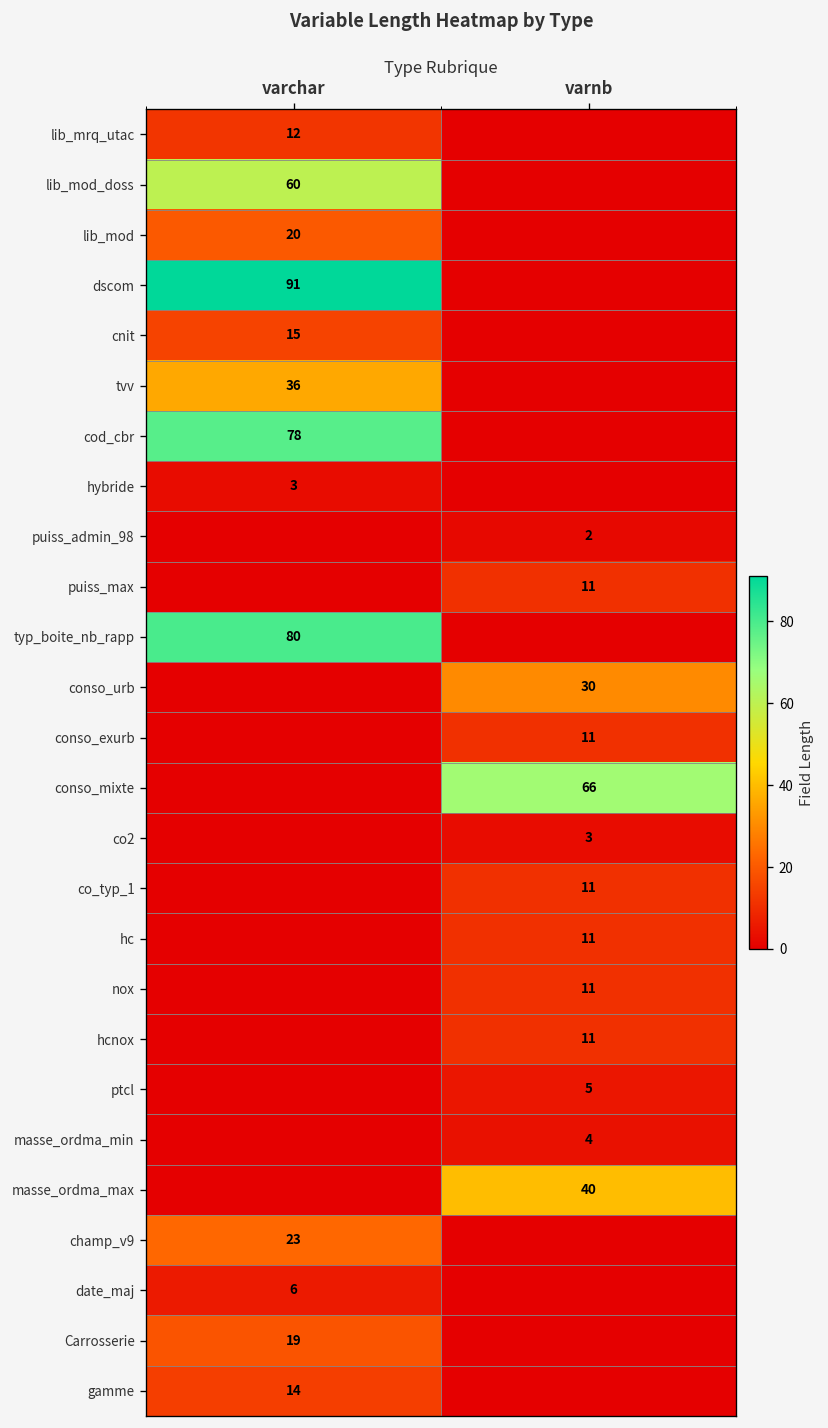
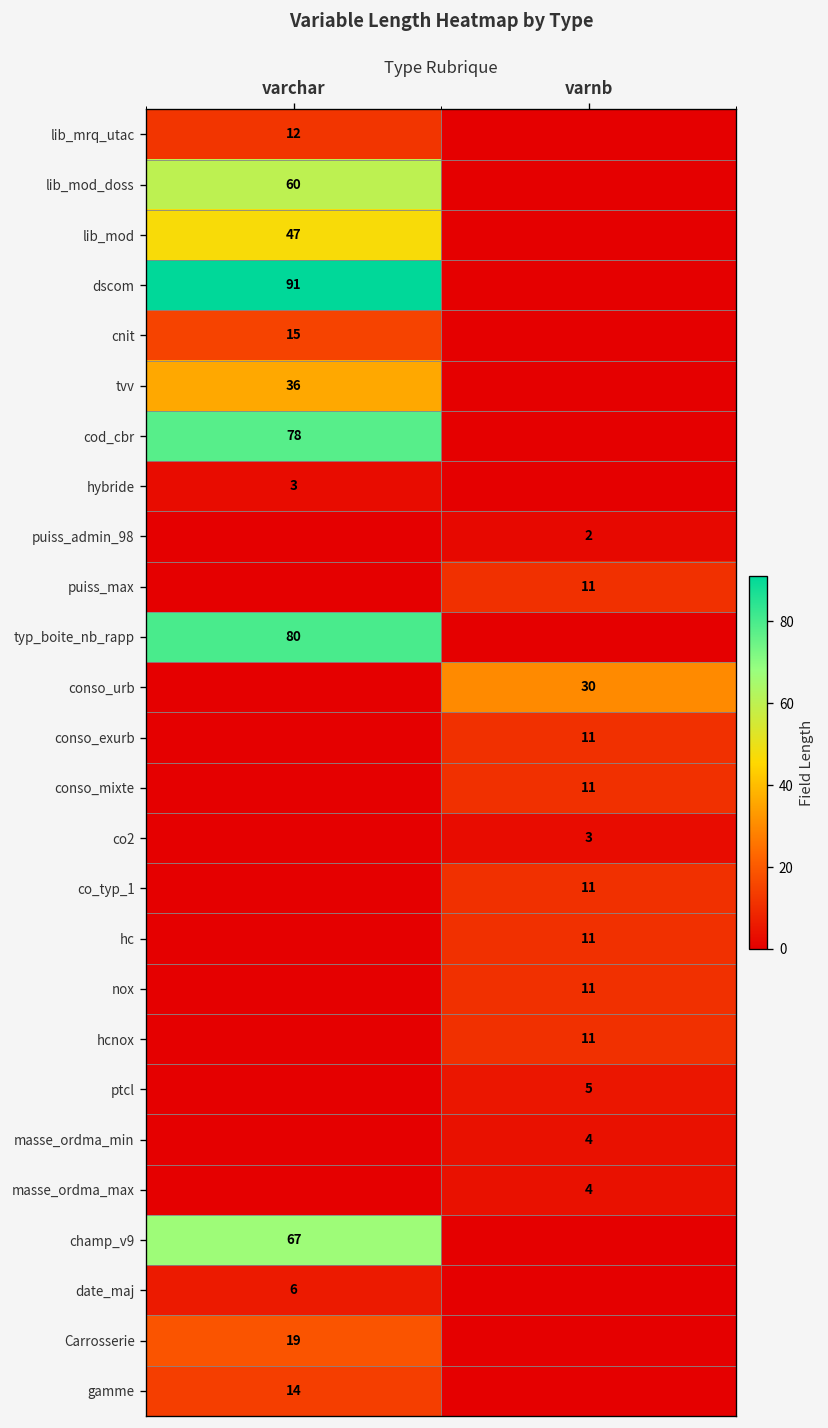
lib_mod, varchar: 20 -> 47
conso_mixte, varnb: 66 -> 11
masse_ordma_max, varnb: 40 -> 4
champ_v9, varchar: 23 -> 67
